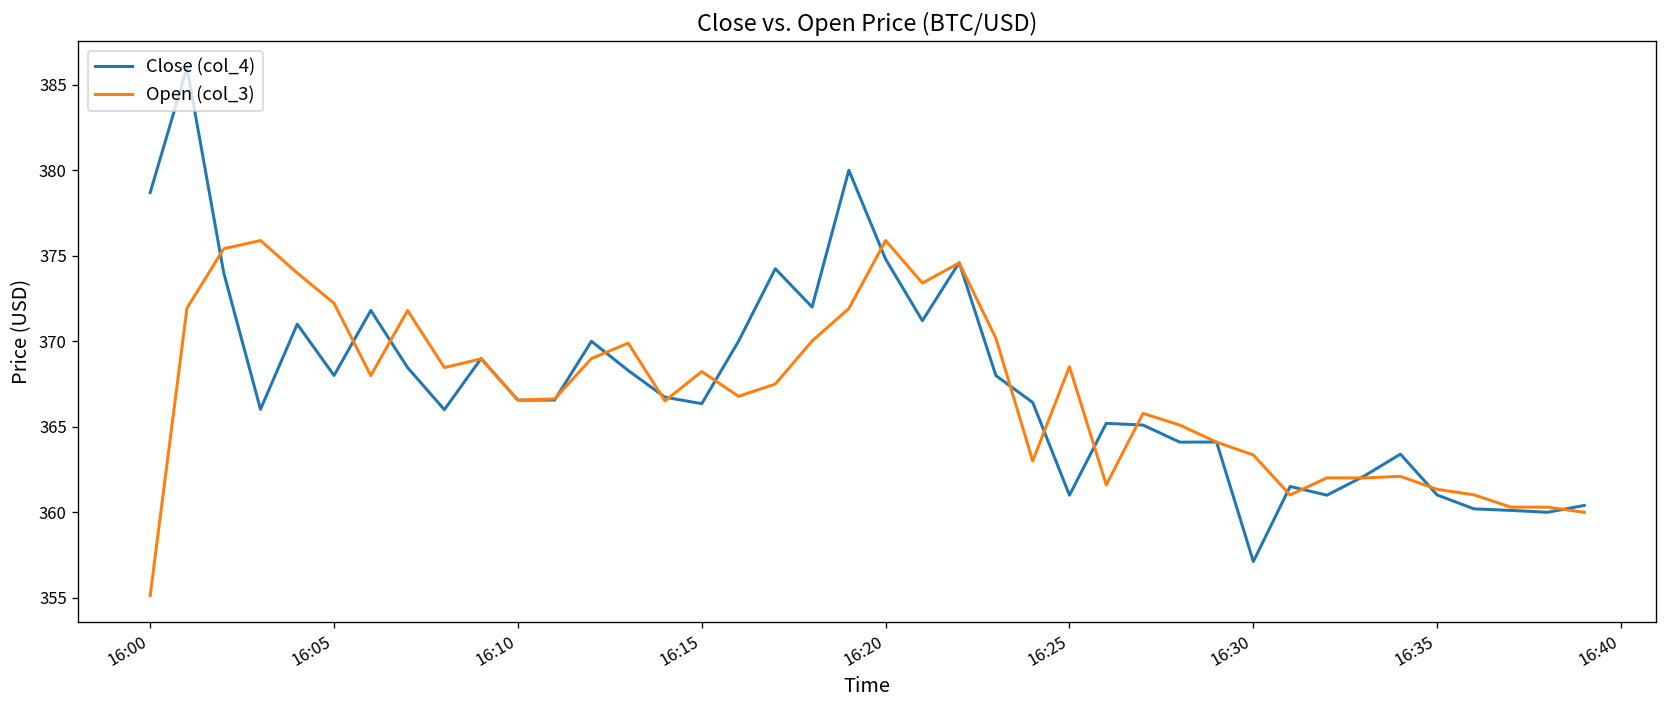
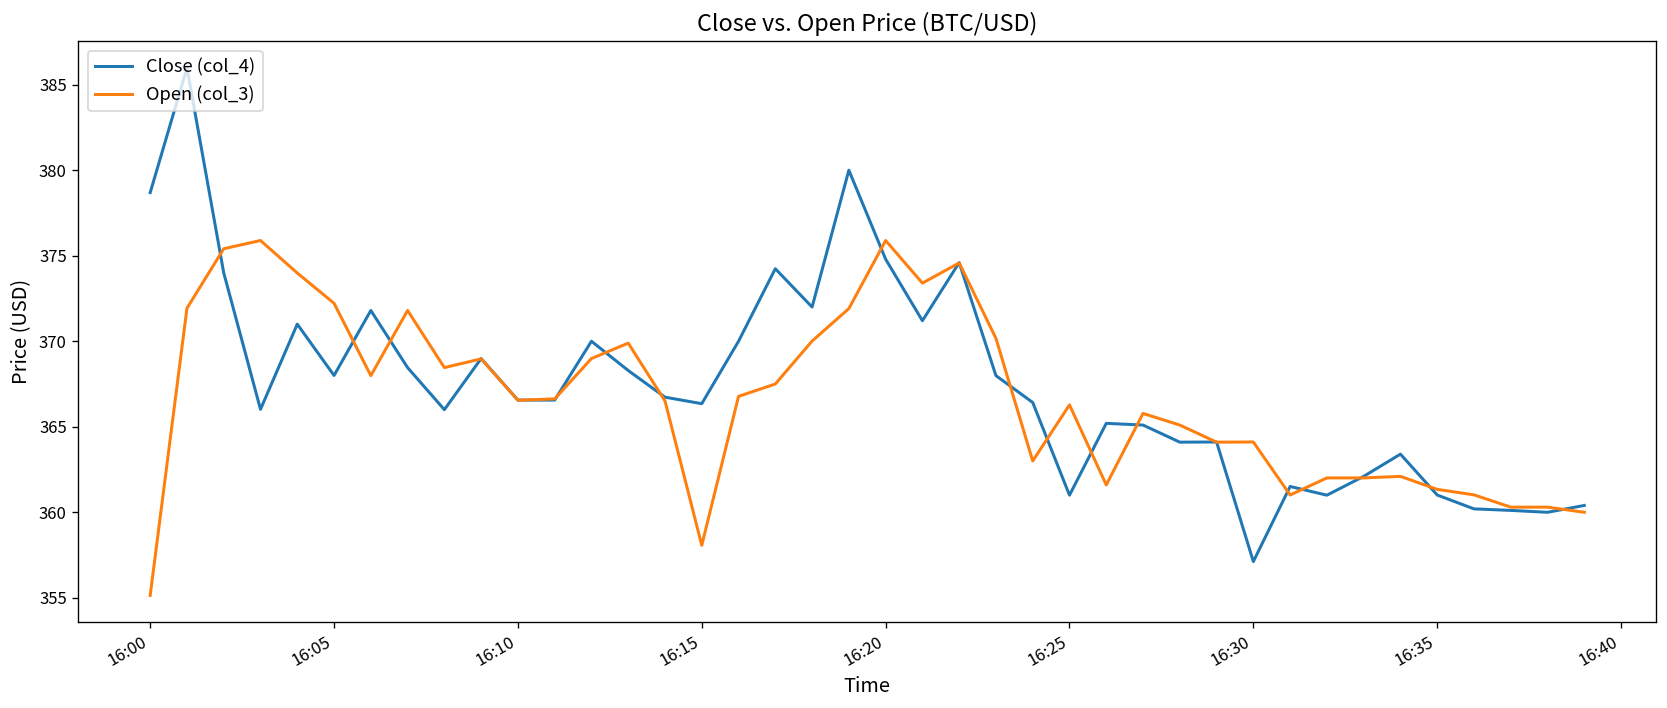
Open (col_3), 16:15: 368.2 -> 358.1
Open (col_3), 16:25: 368.5 -> 366.3
Open (col_3), 16:30: 363.4 -> 364.1
